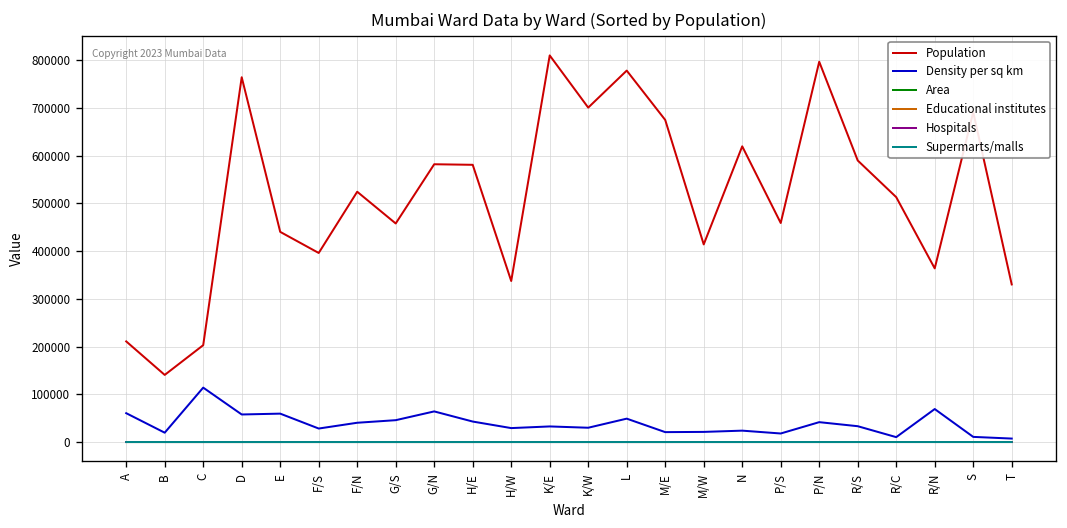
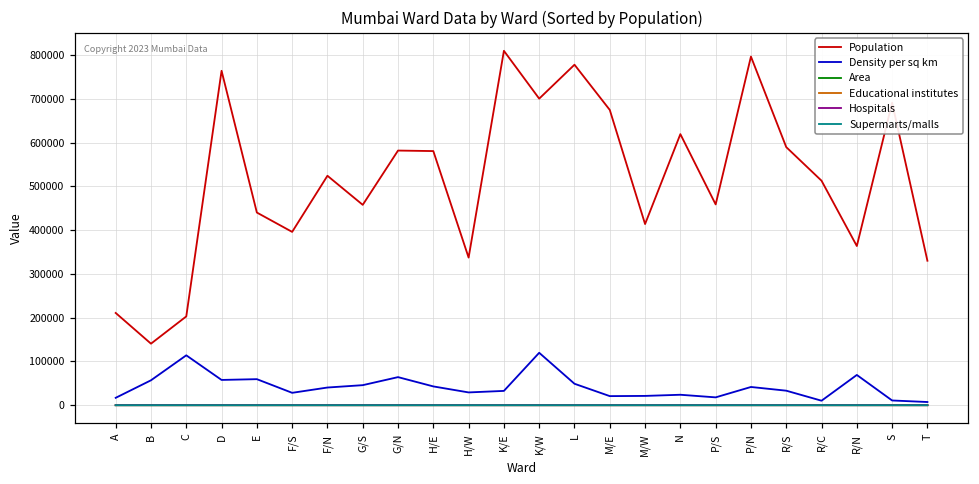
Density per sq km, A: 60000 -> 20000
Density per sq km, B: 20000 -> 60000
Density per sq km, K/W: 30000 -> 120000
